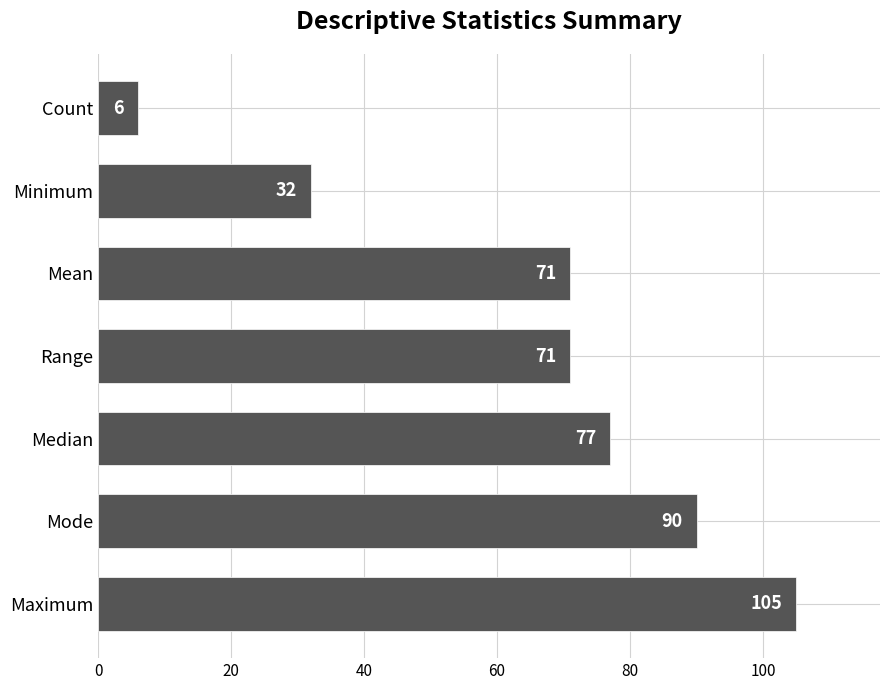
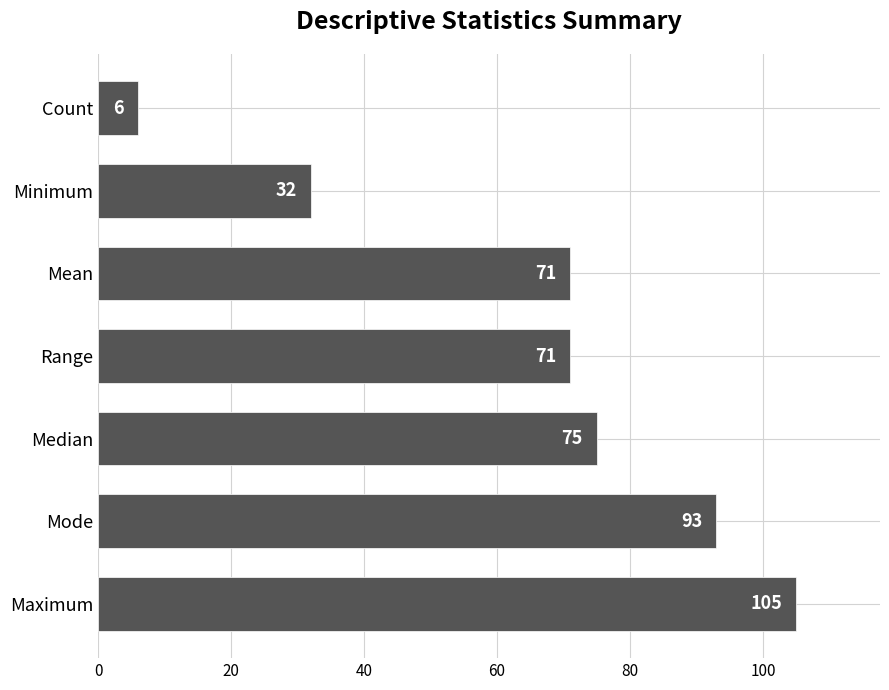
Median: 77 -> 75
Mode: 90 -> 93
